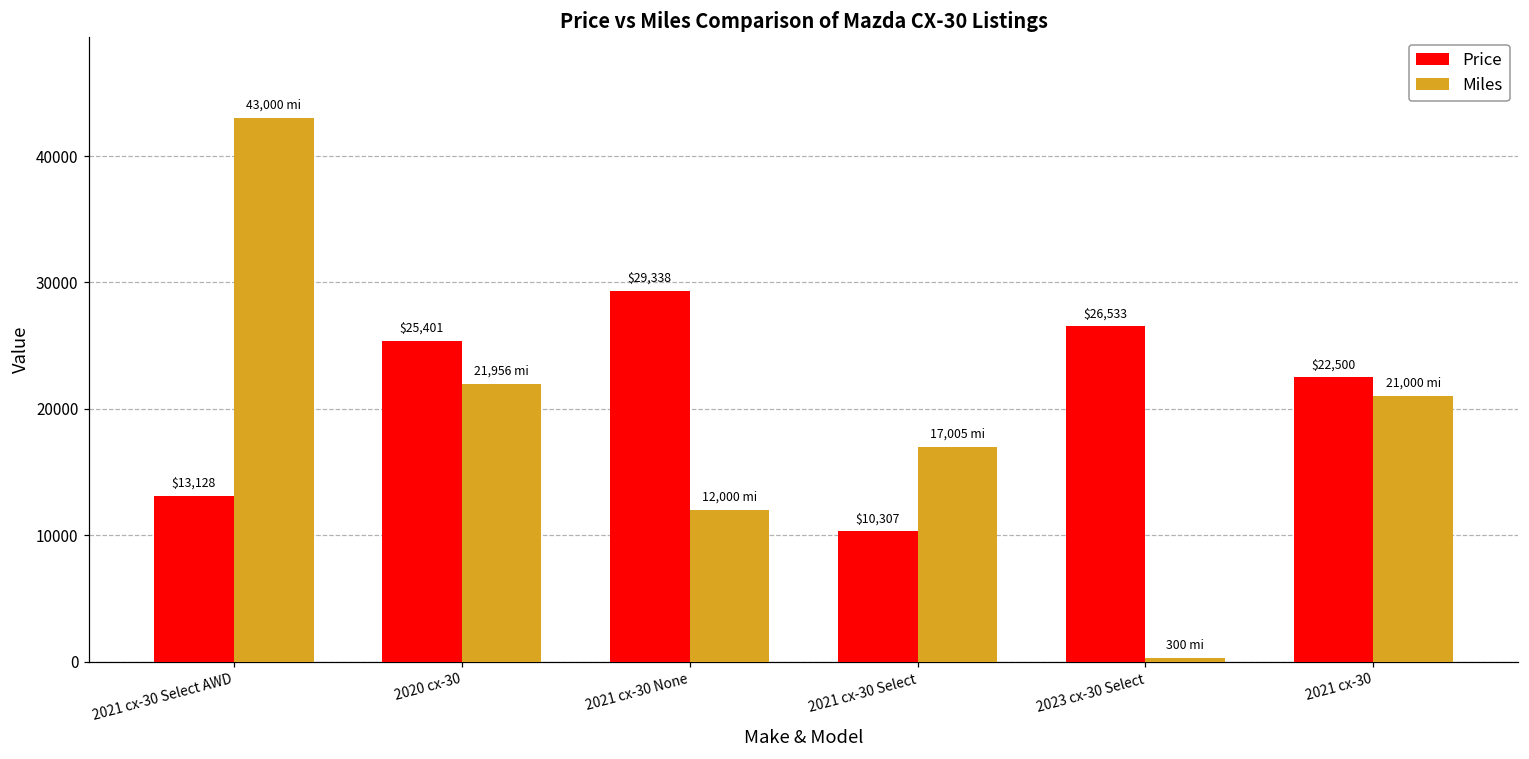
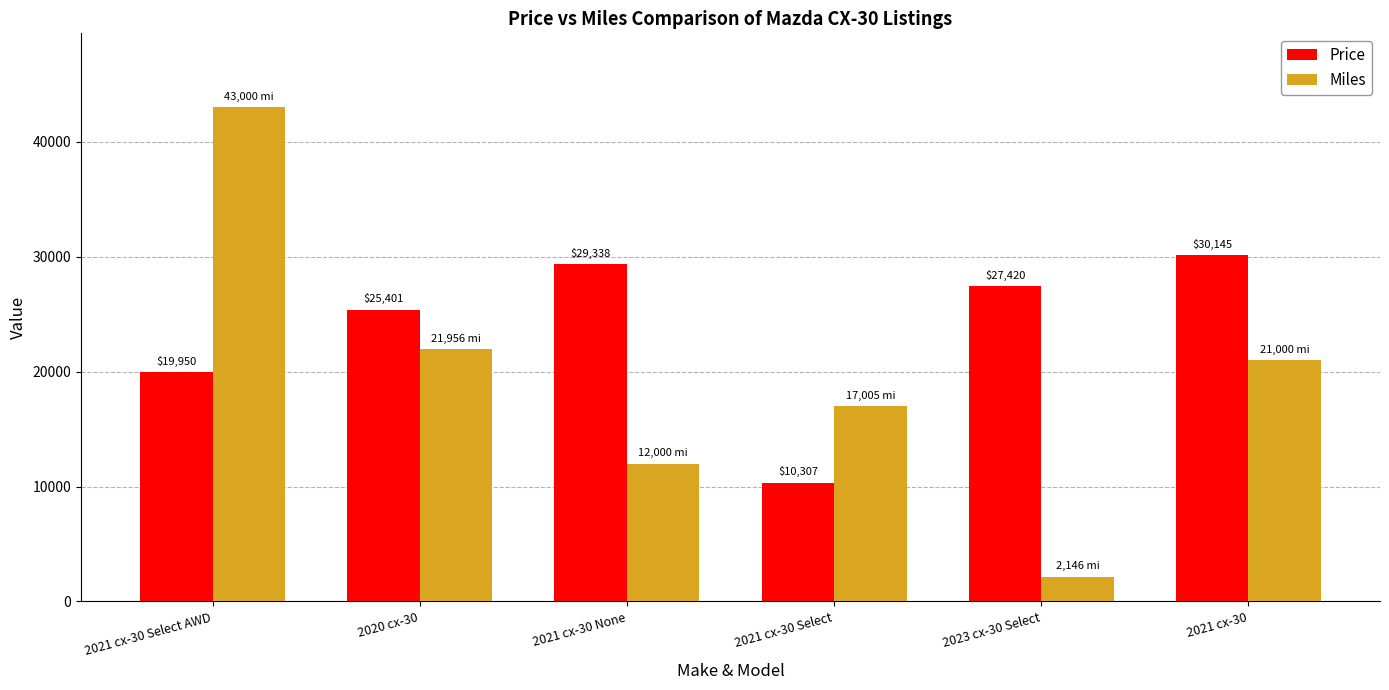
Price, 2021 cx-30 Select AWD: $13,128 -> $19,950
Price, 2023 cx-30 Select: $26,533 -> $27,420
Miles, 2023 cx-30 Select: 300 -> 2,146
Price, 2021 cx-30: $22,500 -> $30,145
